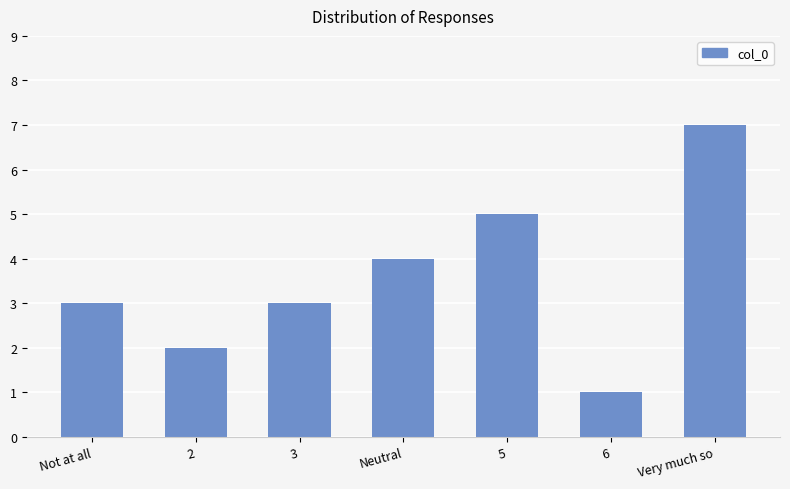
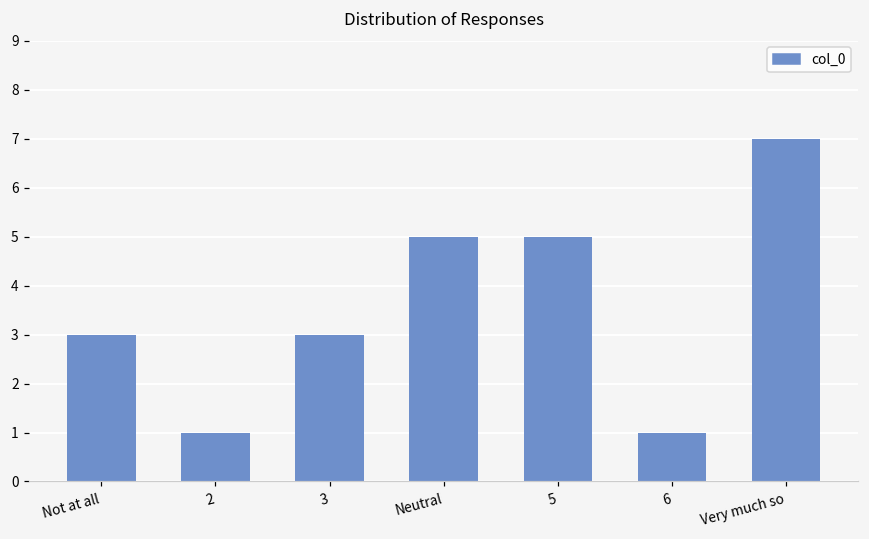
2: 2 -> 1
Neutral: 4 -> 5
